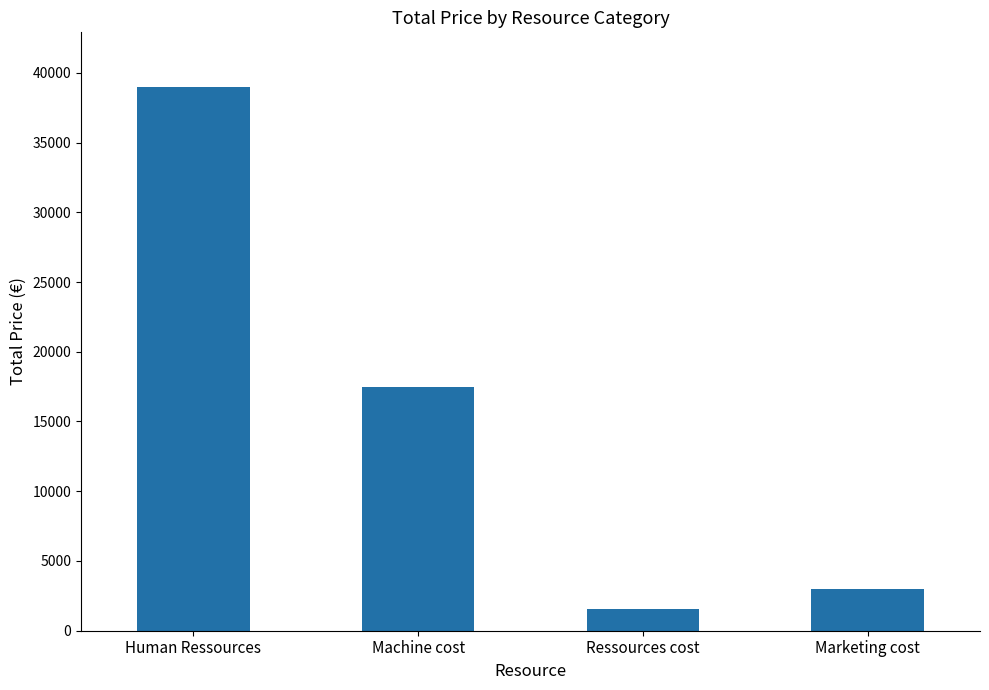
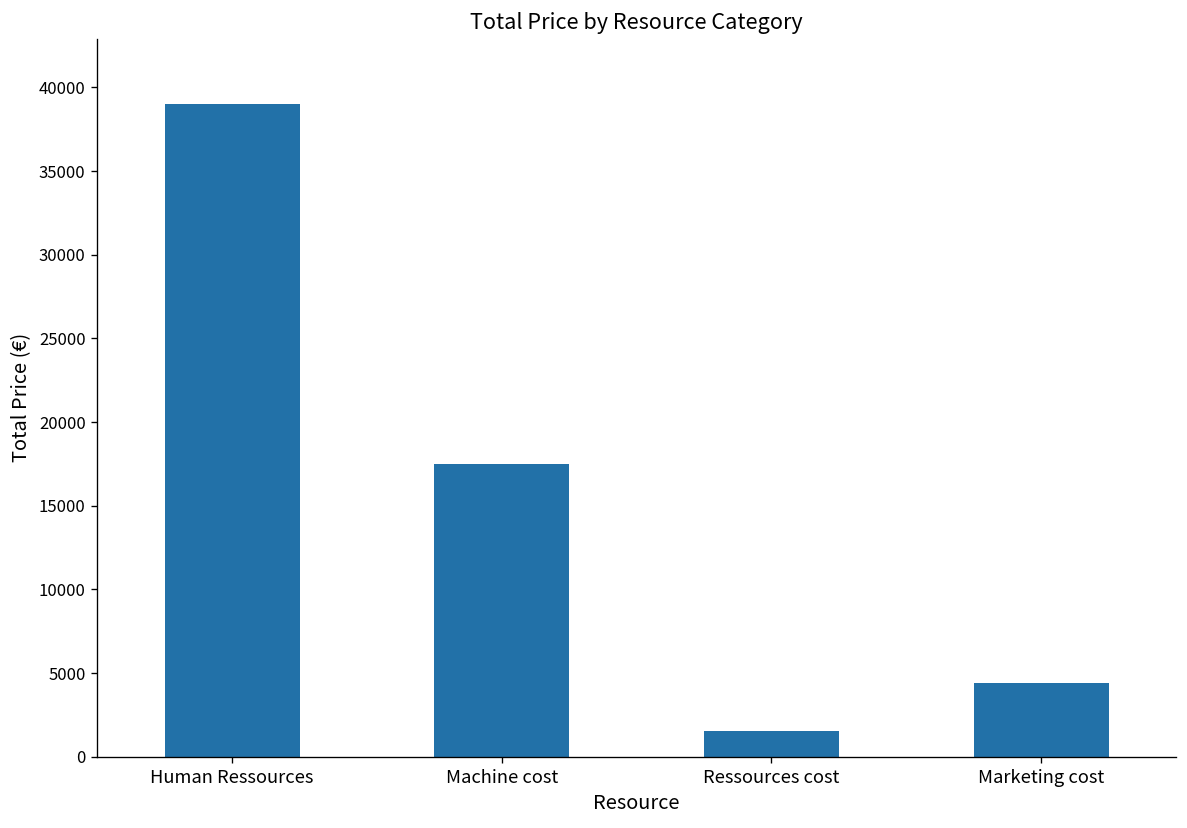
Marketing cost: 3000 -> 4400
